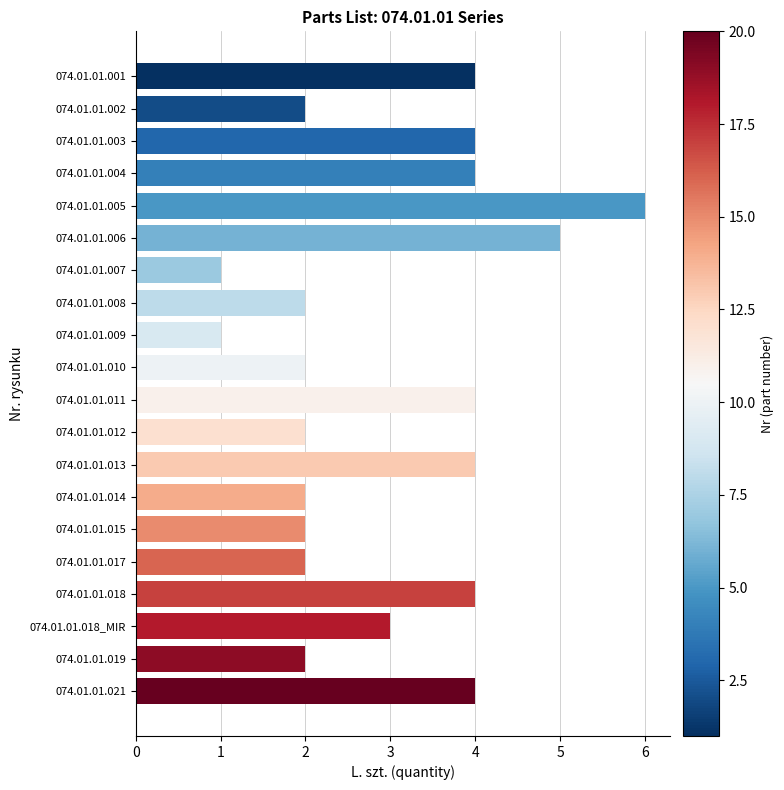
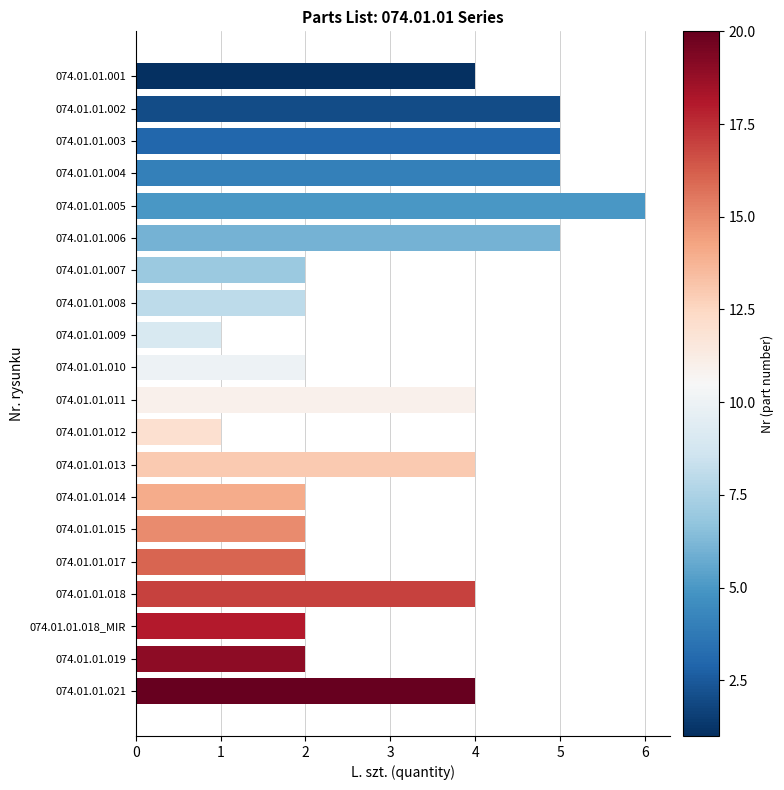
074.01.01.002: 2 -> 5
074.01.01.003: 4 -> 5
074.01.01.004: 4 -> 5
074.01.01.007: 1 -> 2
074.01.01.012: 2 -> 1
074.01.01.018_MIR: 3 -> 2
